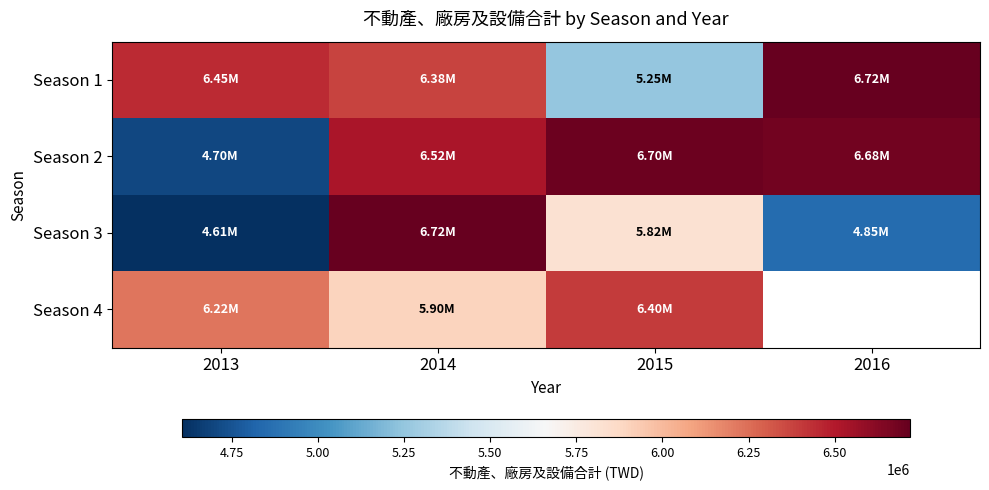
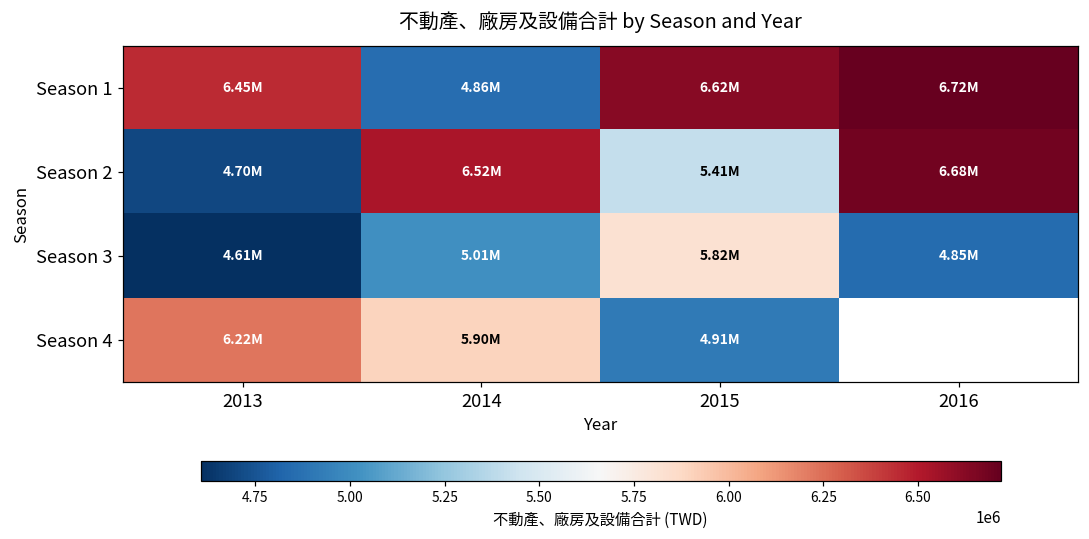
Season 1, 2014: 6.38M -> 4.86M
Season 1, 2015: 5.25M -> 6.62M
Season 2, 2015: 6.70M -> 5.41M
Season 3, 2014: 6.72M -> 5.01M
Season 4, 2015: 6.40M -> 4.91M
